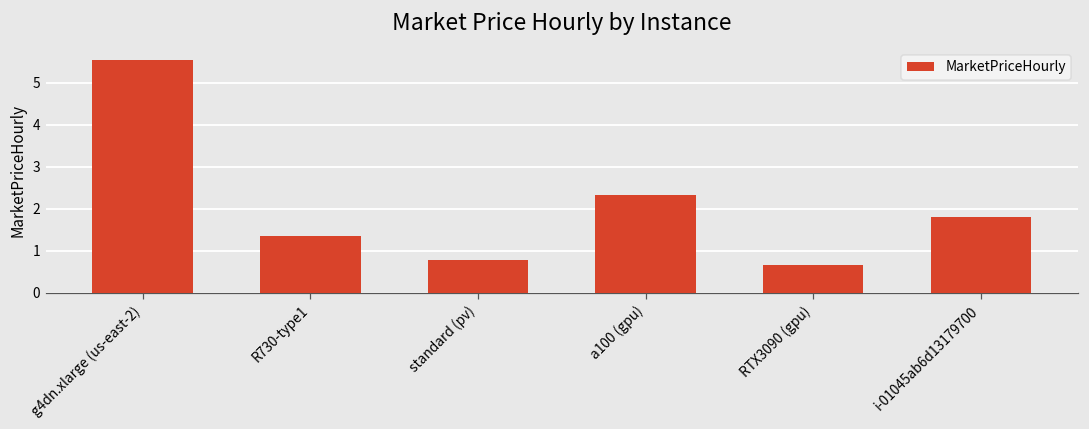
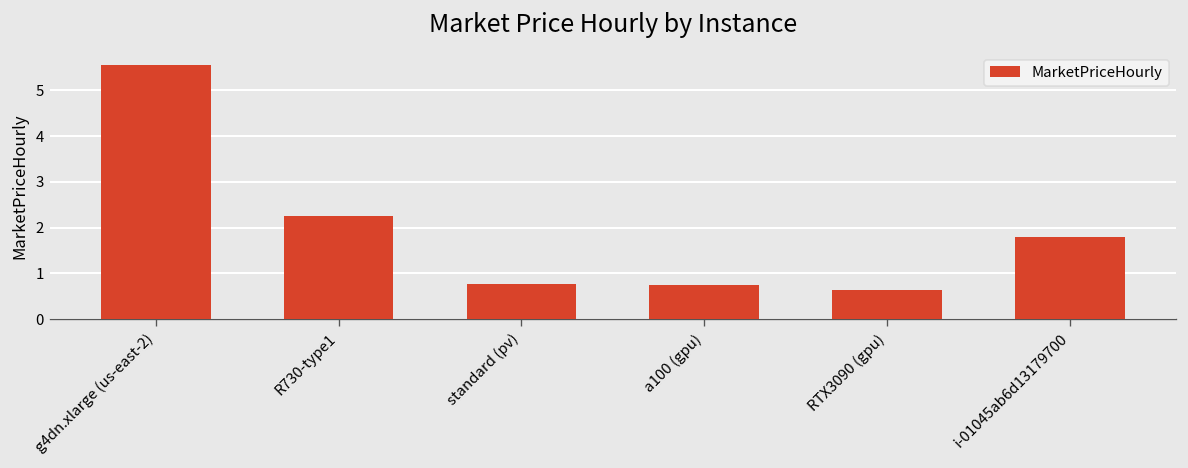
R730-type1: 1.4 -> 2.3
a100 (gpu): 2.3 -> 0.8
